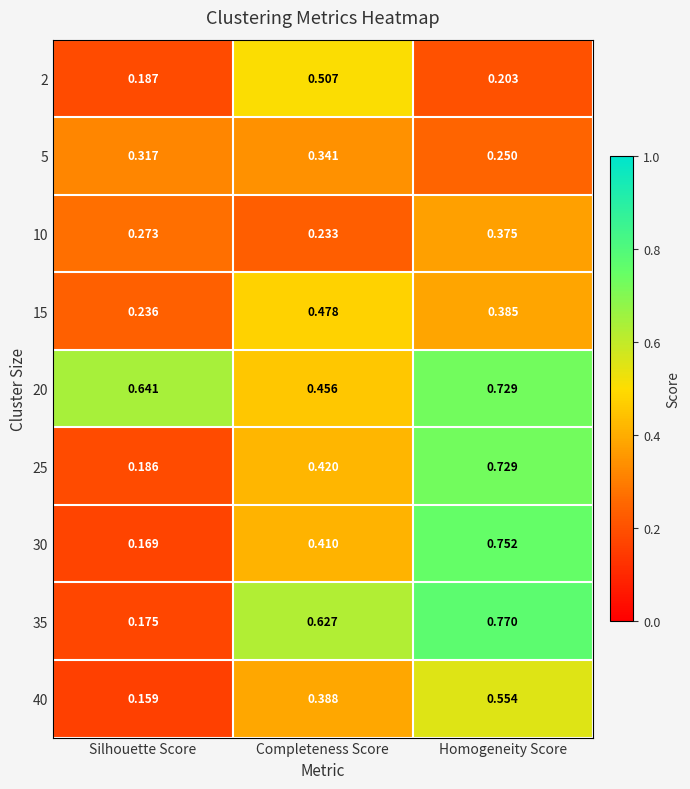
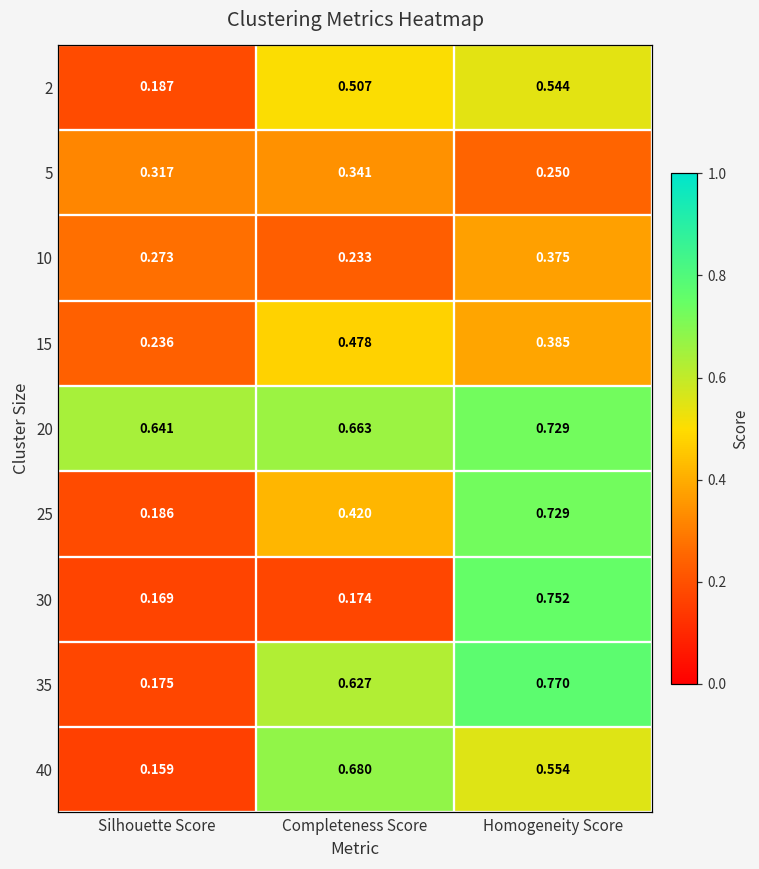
2, Homogeneity Score: 0.203 -> 0.544
20, Completeness Score: 0.456 -> 0.663
30, Completeness Score: 0.410 -> 0.174
40, Completeness Score: 0.388 -> 0.680
